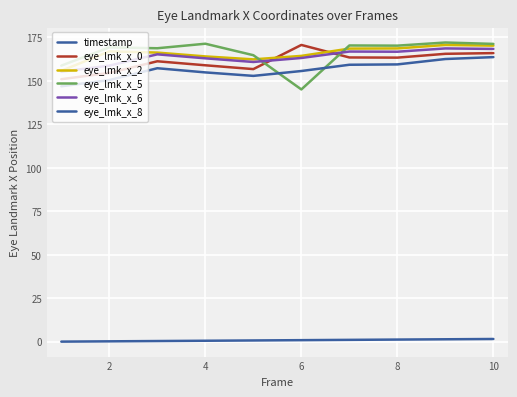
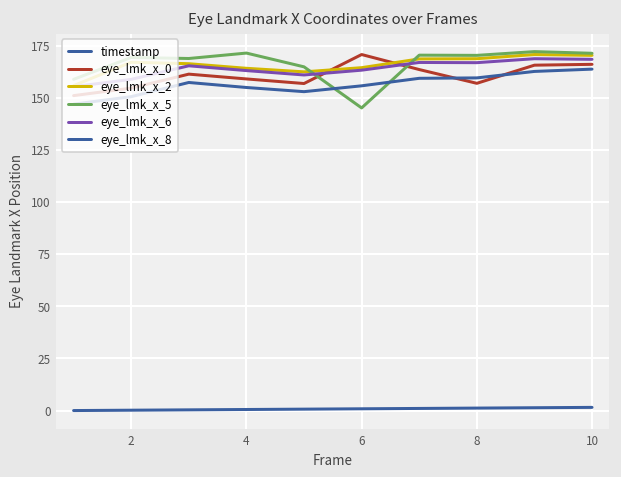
eye_lmk_x_0, 8: 163 -> 157
